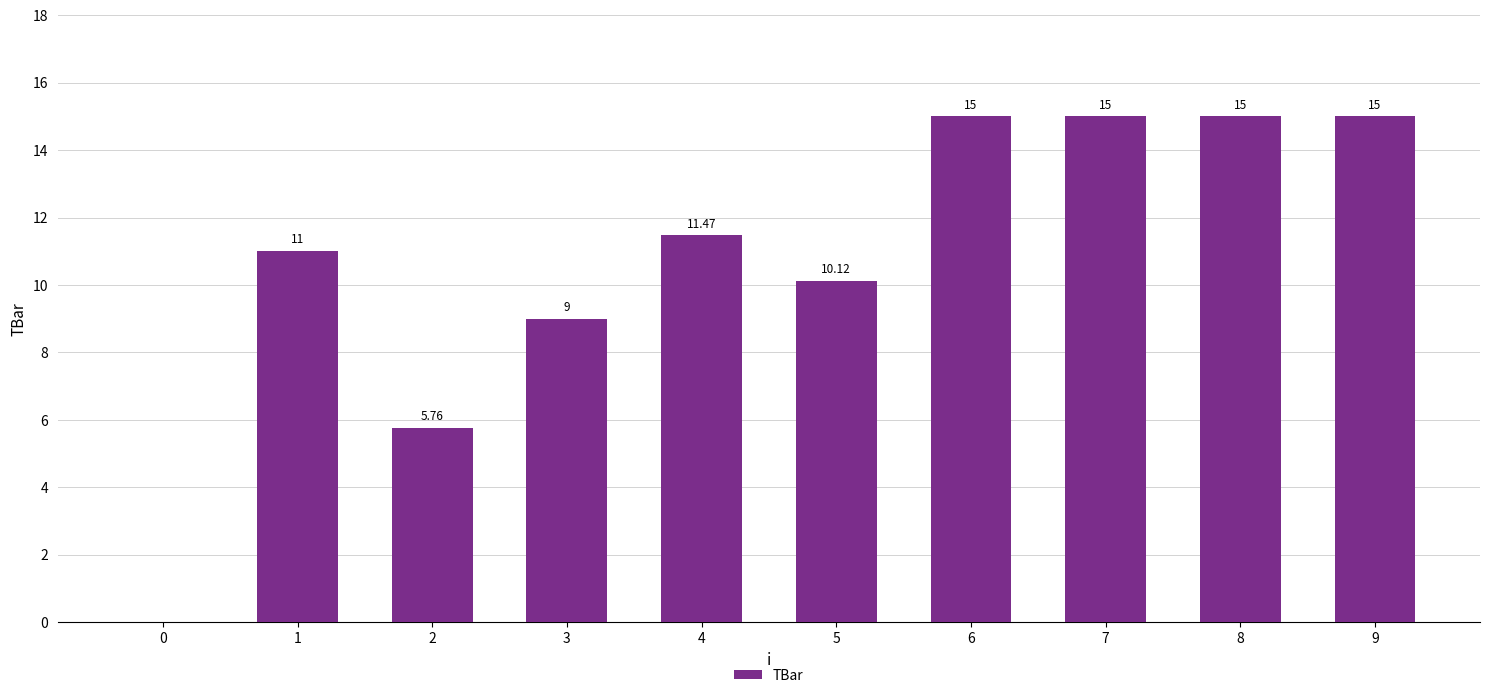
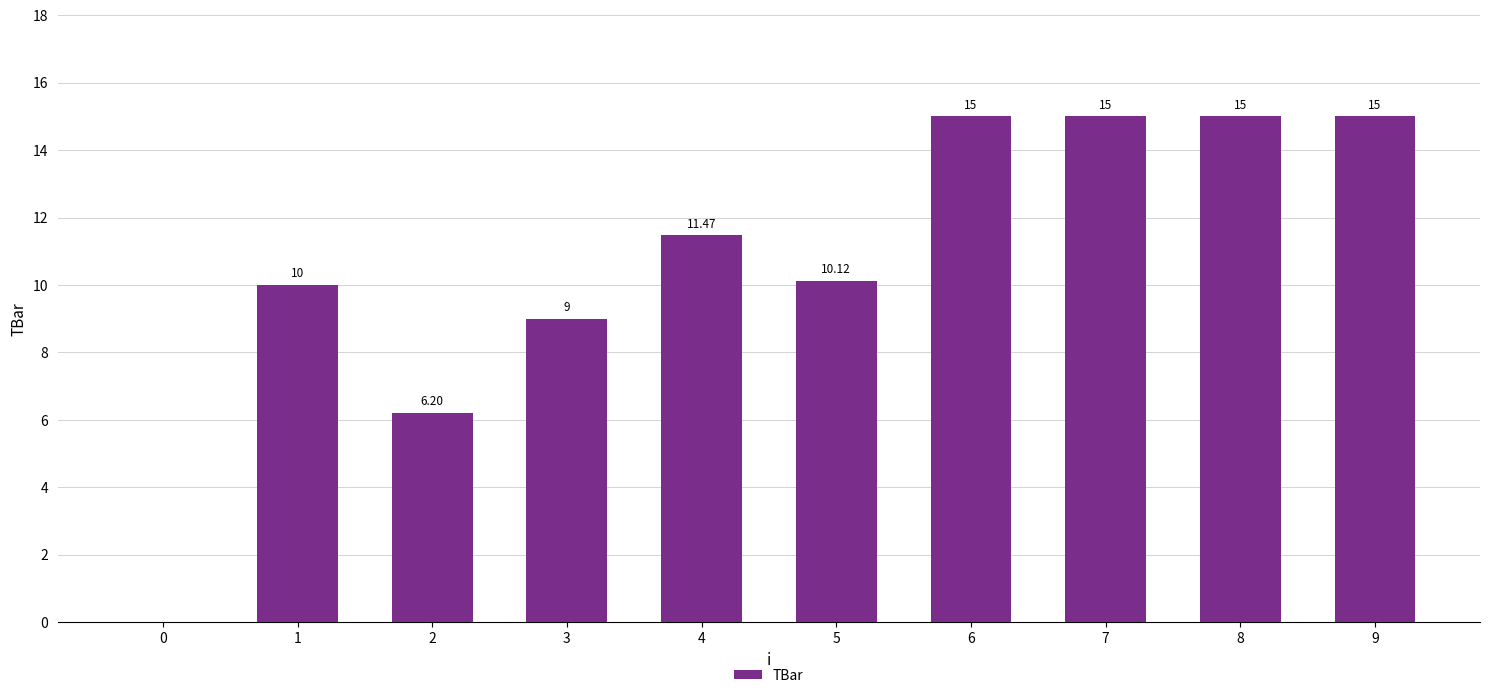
1: 11 -> 10
2: 5.76 -> 6.20
